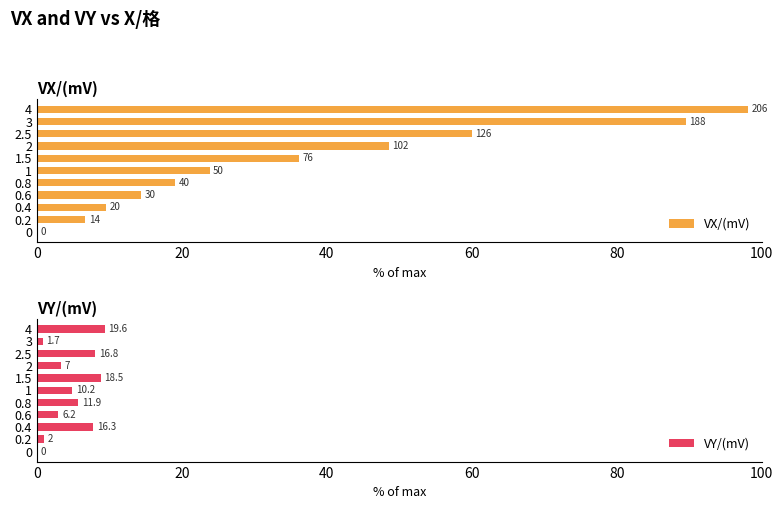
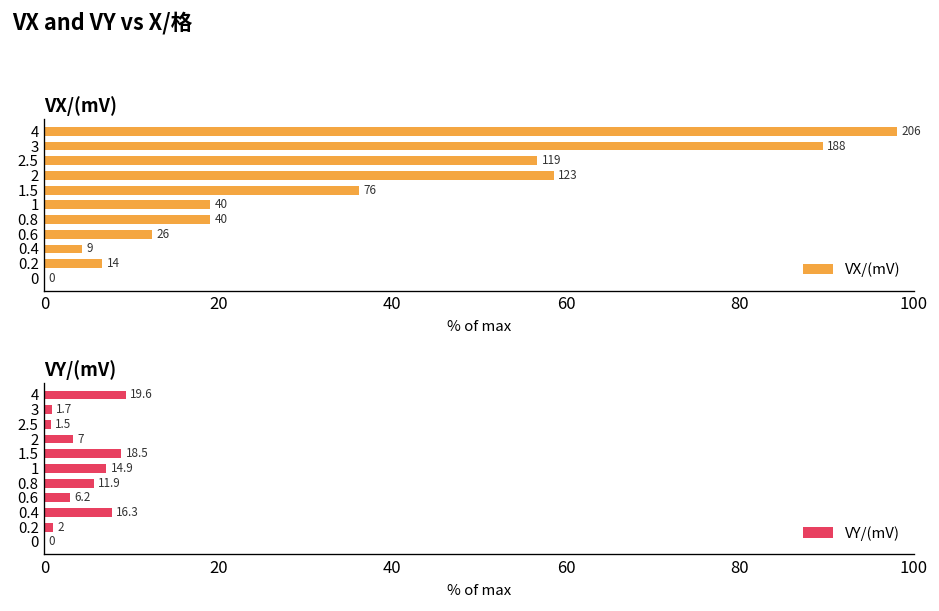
VX/(mV), 2.5: 126 -> 119
VX/(mV), 2: 102 -> 123
VX/(mV), 1: 50 -> 40
VX/(mV), 0.6: 30 -> 26
VX/(mV), 0.4: 20 -> 9
VY/(mV), 2.5: 16.8 -> 1.5
VY/(mV), 1: 10.2 -> 14.9
